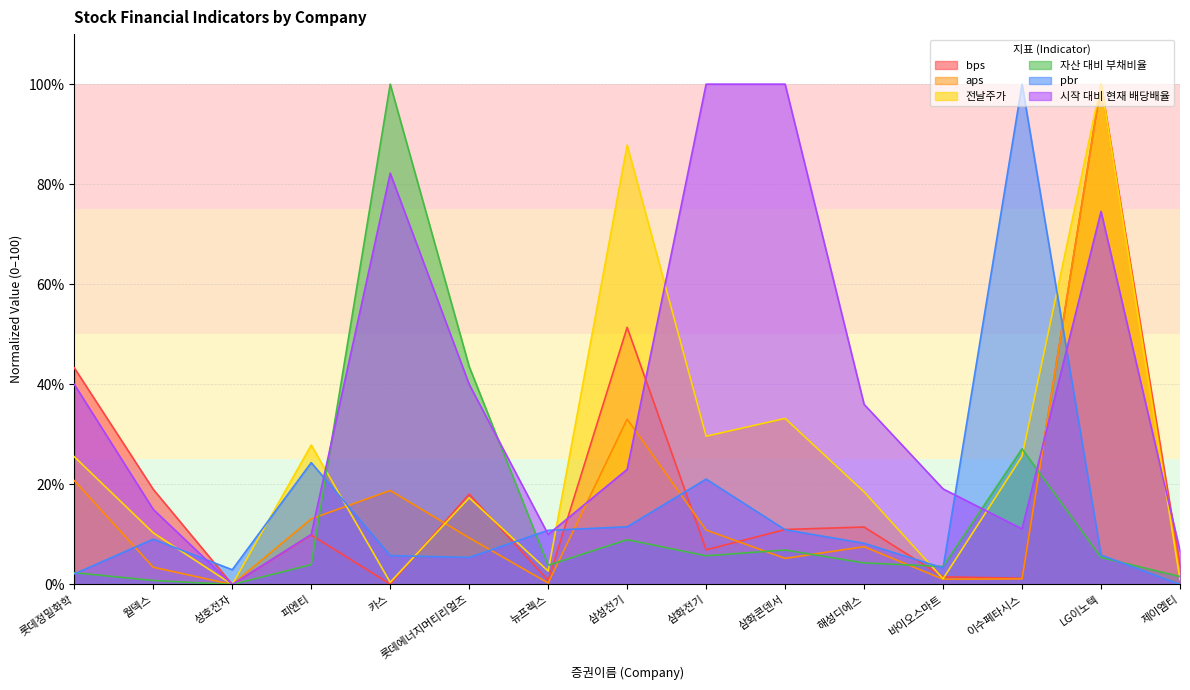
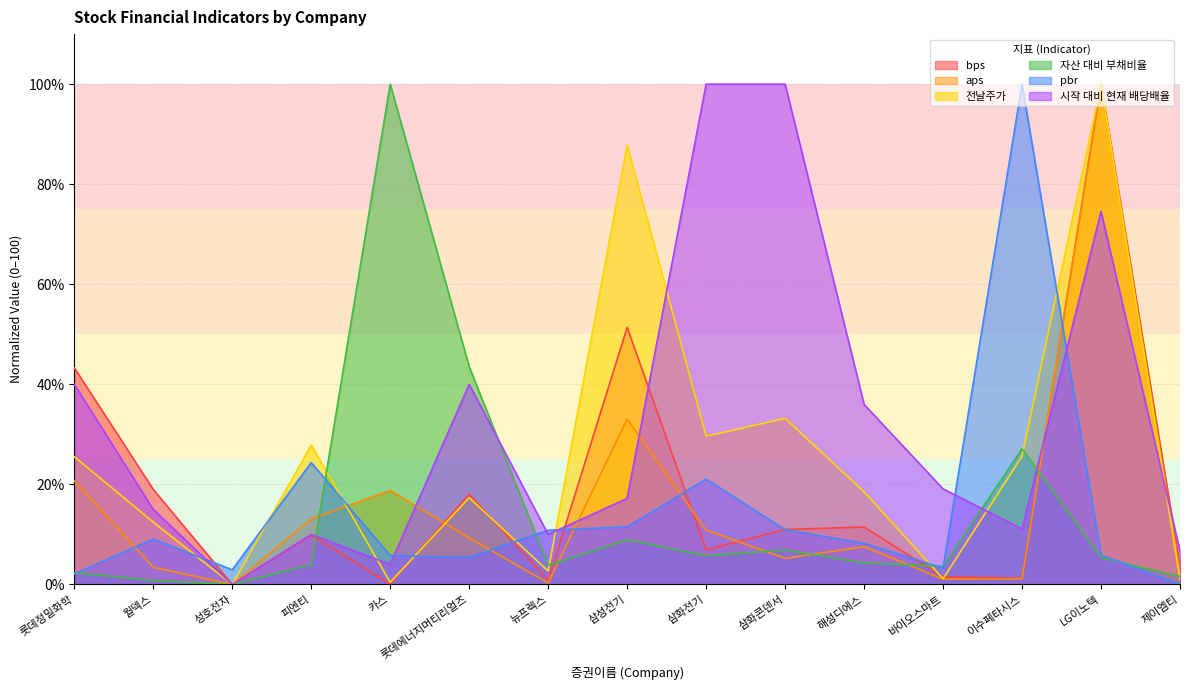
전날주가, 월덱스: 10% -> 12%
시작 대비 현재 배당배율, 카스: 82% -> 4%
시작 대비 현재 배당배율, 삼성전기: 23% -> 17%
